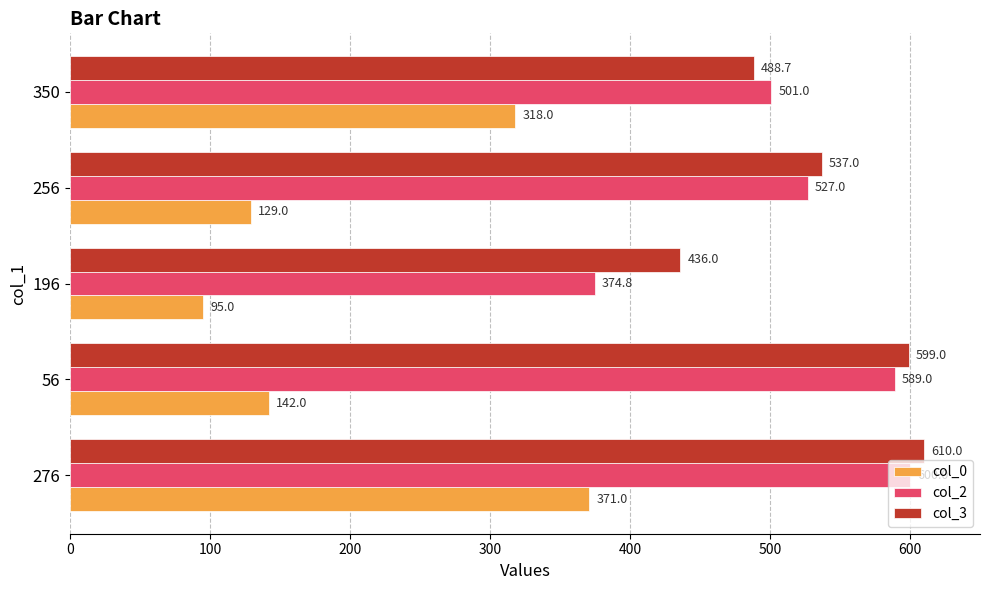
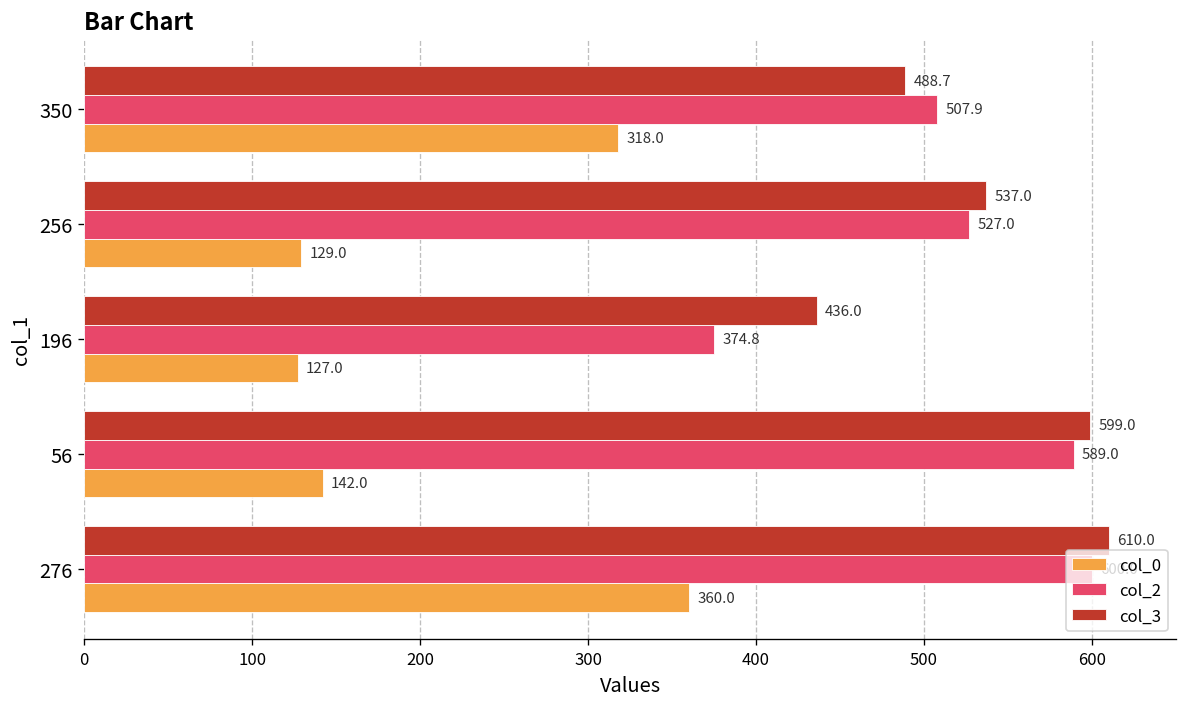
col_2, 350: 501.0 -> 507.9
col_0, 196: 95.0 -> 127.0
col_0, 276: 371.0 -> 360.0
